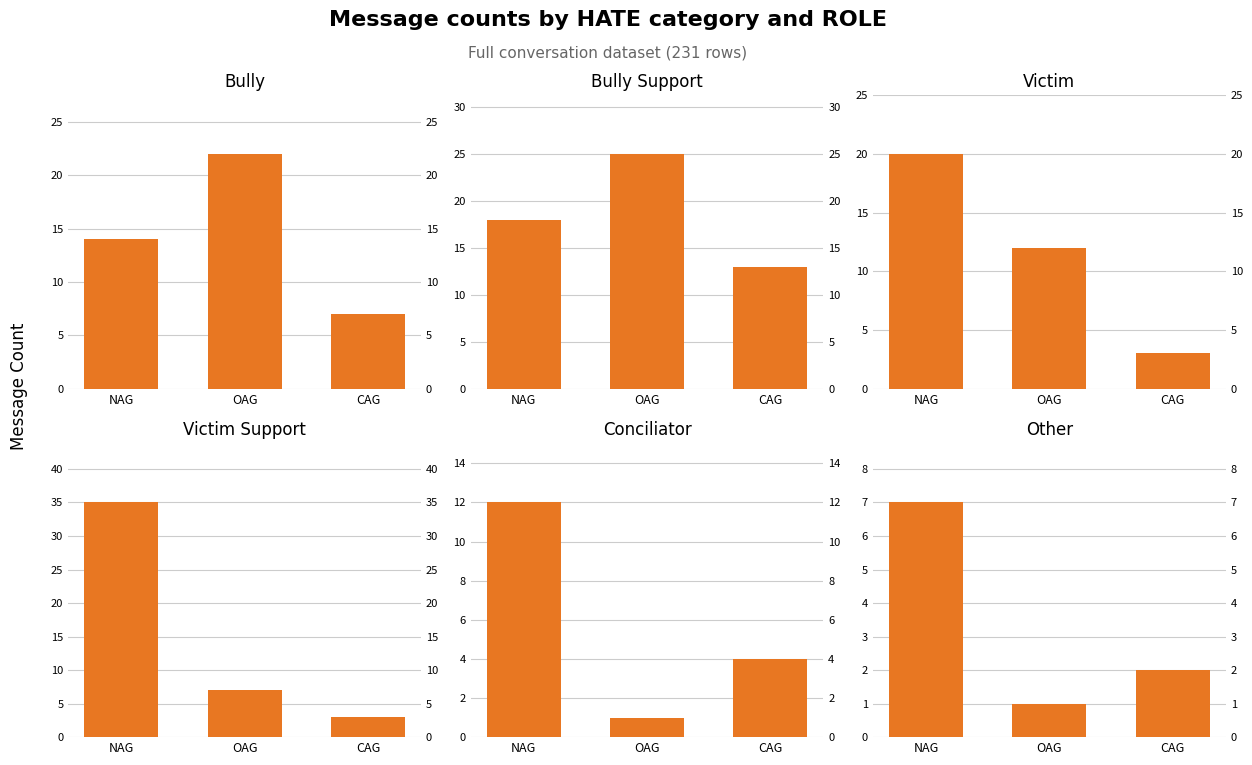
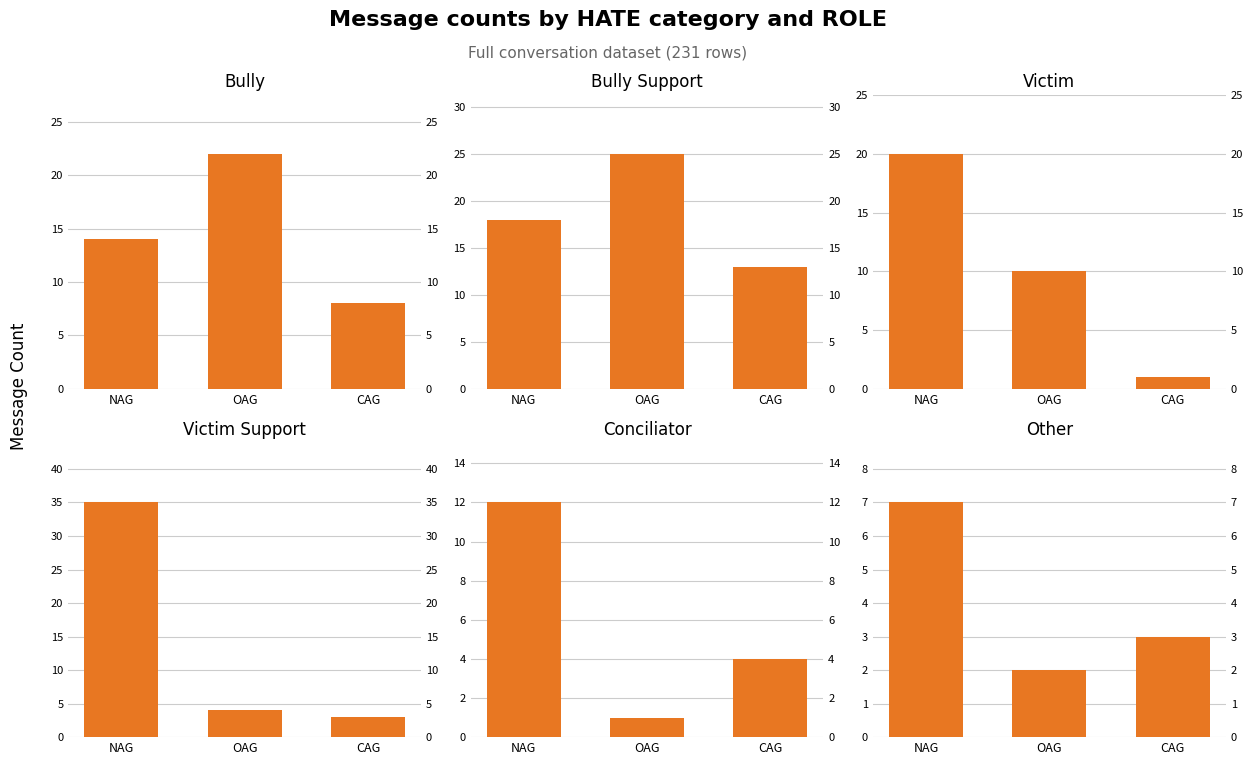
Bully, CAG: 7 -> 8
Victim, OAG: 12 -> 10
Victim, CAG: 3 -> 1
Victim Support, OAG: 7 -> 4
Other, OAG: 1 -> 2
Other, CAG: 2 -> 3
